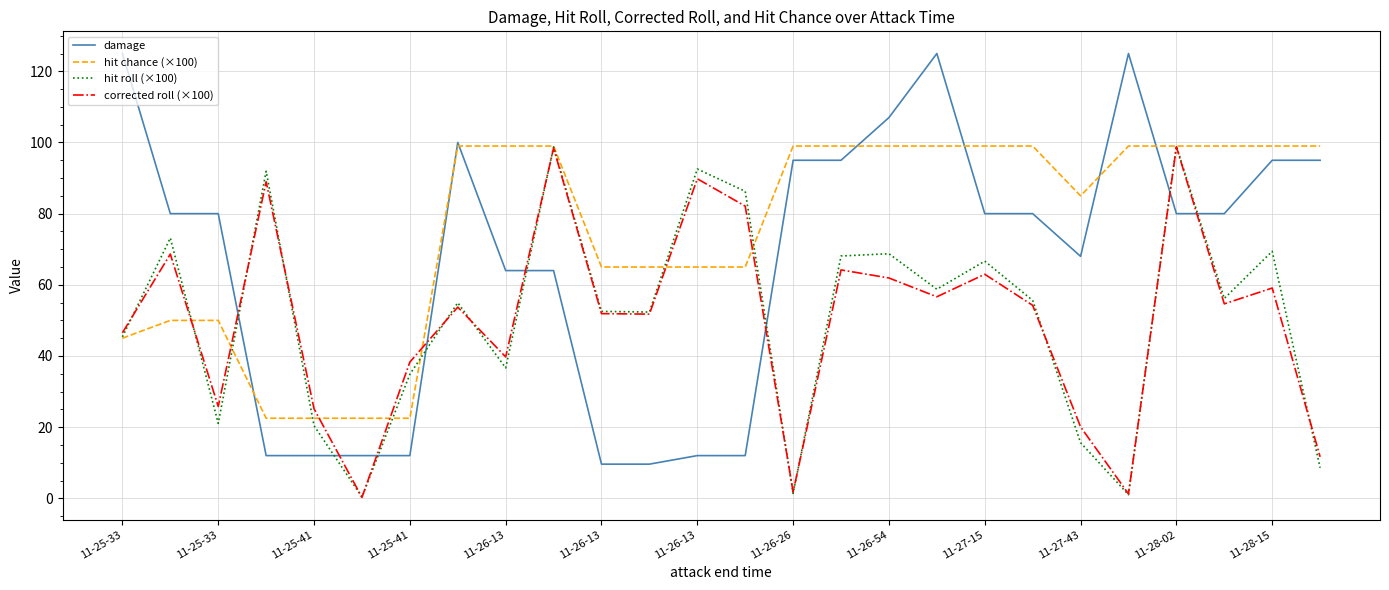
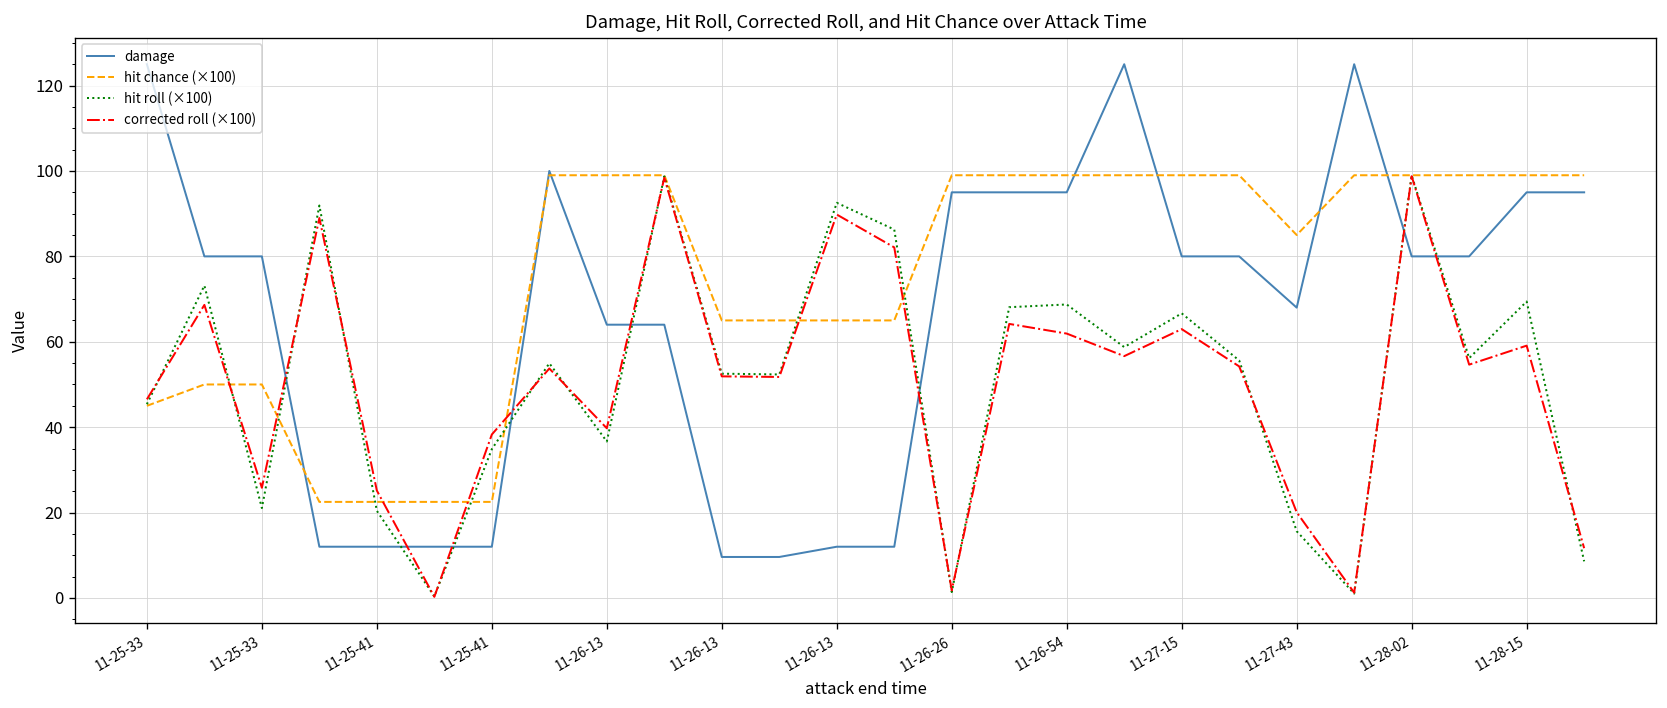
damage, 11-26-54: 107 -> 95
